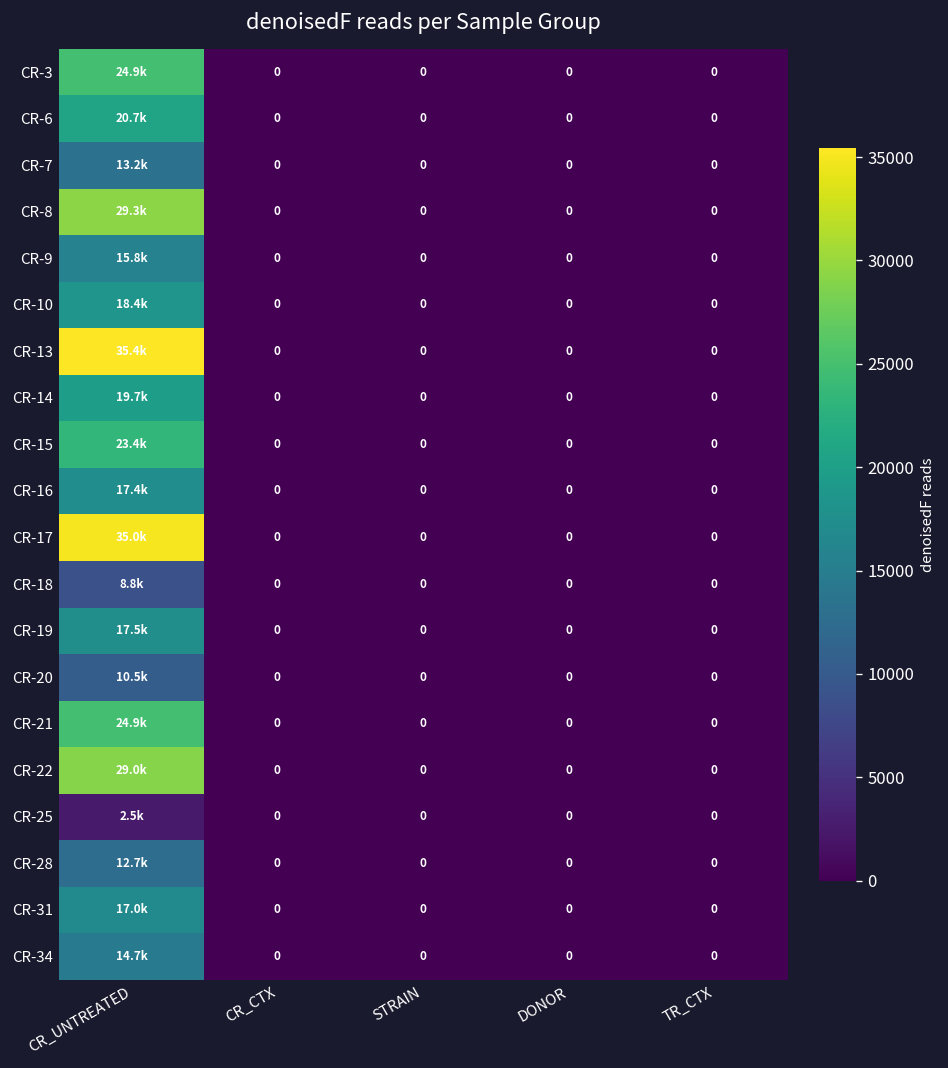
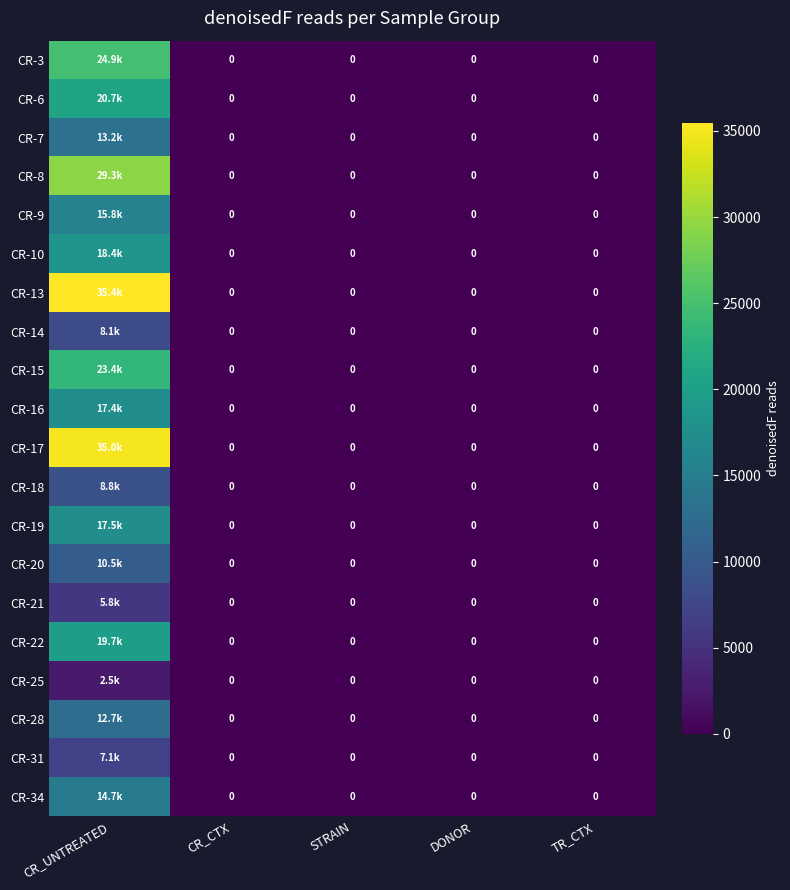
CR-14, CR_UNTREATED: 19.7k -> 8.1k
CR-21, CR_UNTREATED: 24.9k -> 5.8k
CR-22, CR_UNTREATED: 29.0k -> 19.7k
CR-31, CR_UNTREATED: 17.0k -> 7.1k
